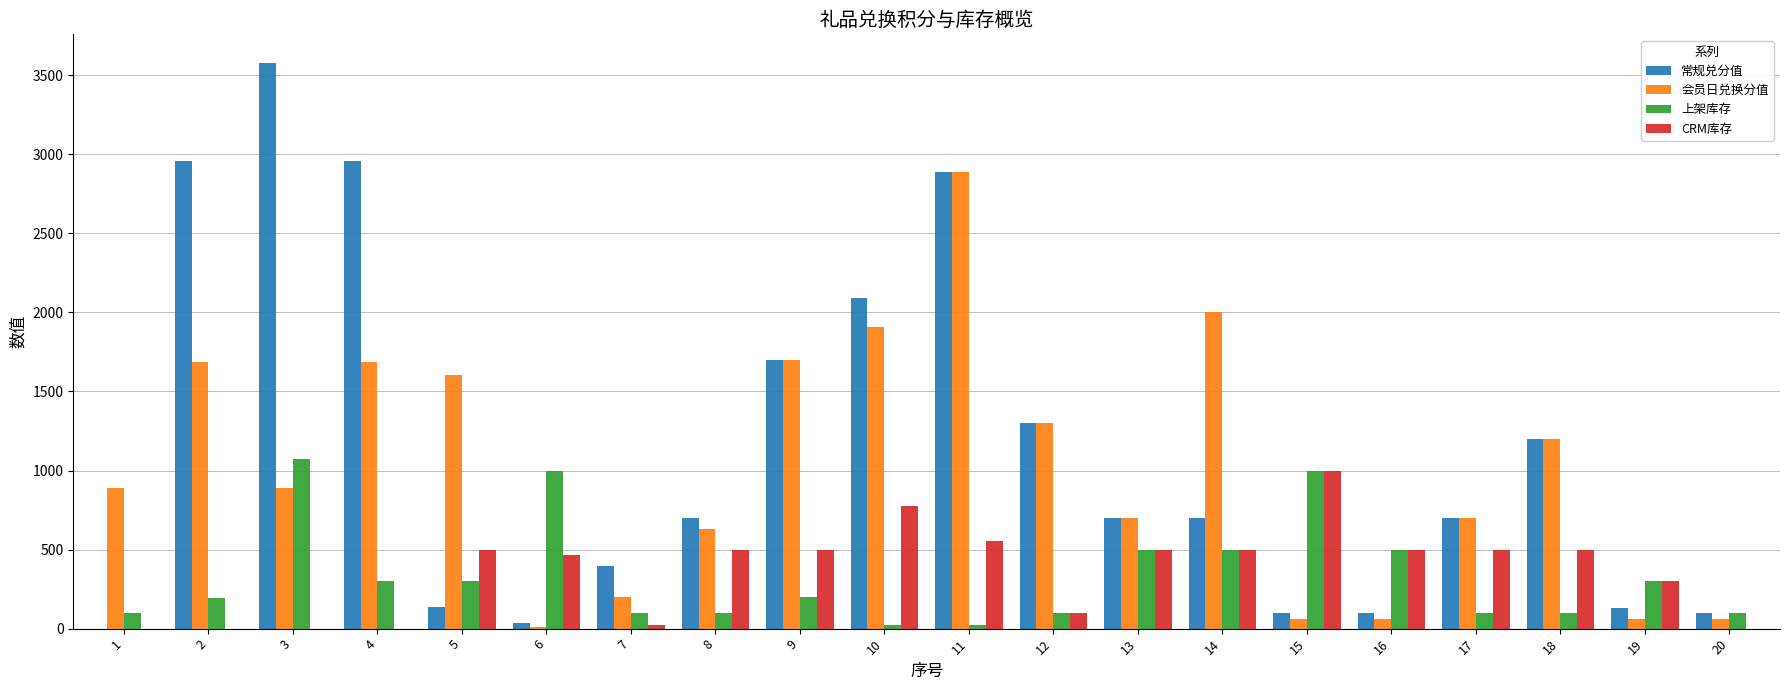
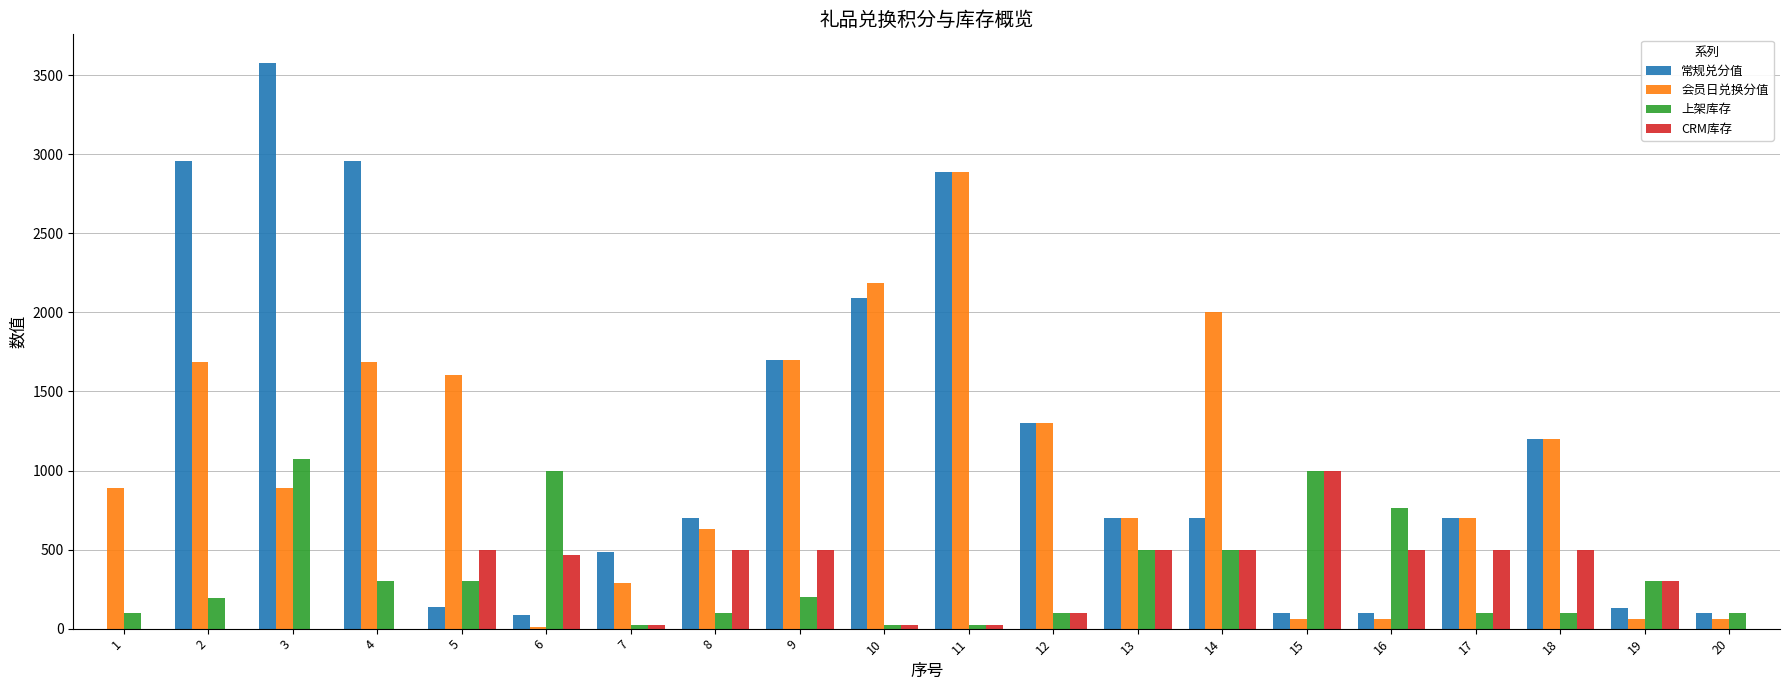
常规兑分值, 6: 30 -> 90
常规兑分值, 7: 400 -> 490
会员日兑换分值, 7: 200 -> 290
上架库存, 7: 100 -> 20
会员日兑换分值, 10: 1910 -> 2190
CRM库存, 10: 770 -> 20
CRM库存, 11: 550 -> 20
上架库存, 16: 500 -> 770
